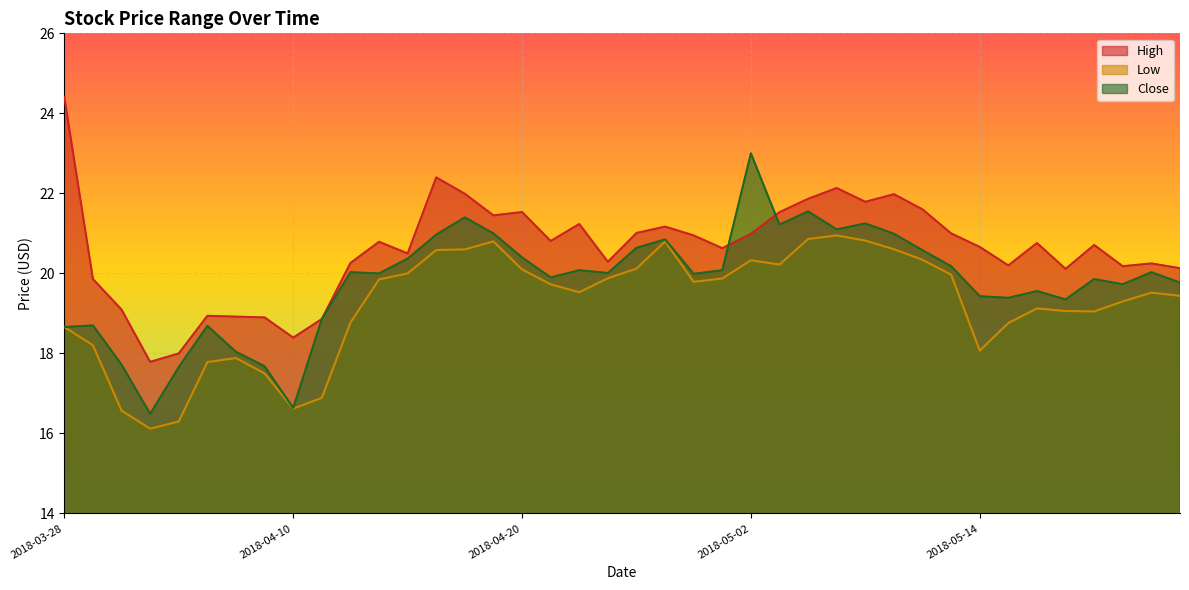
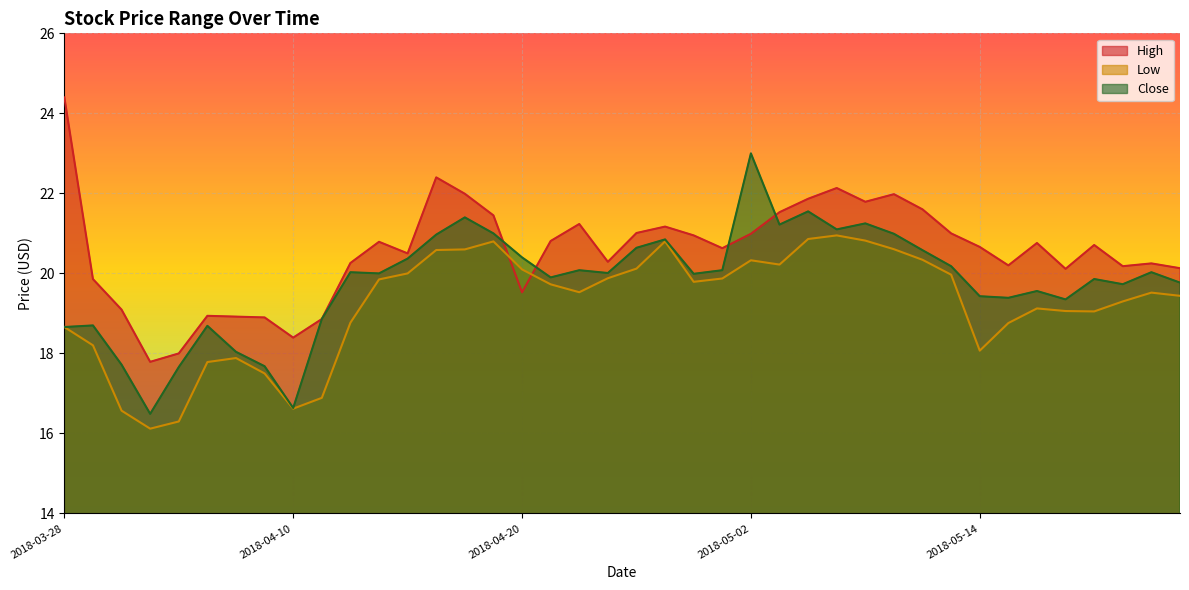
High, 2018-04-20: 21.5 -> 19.5
